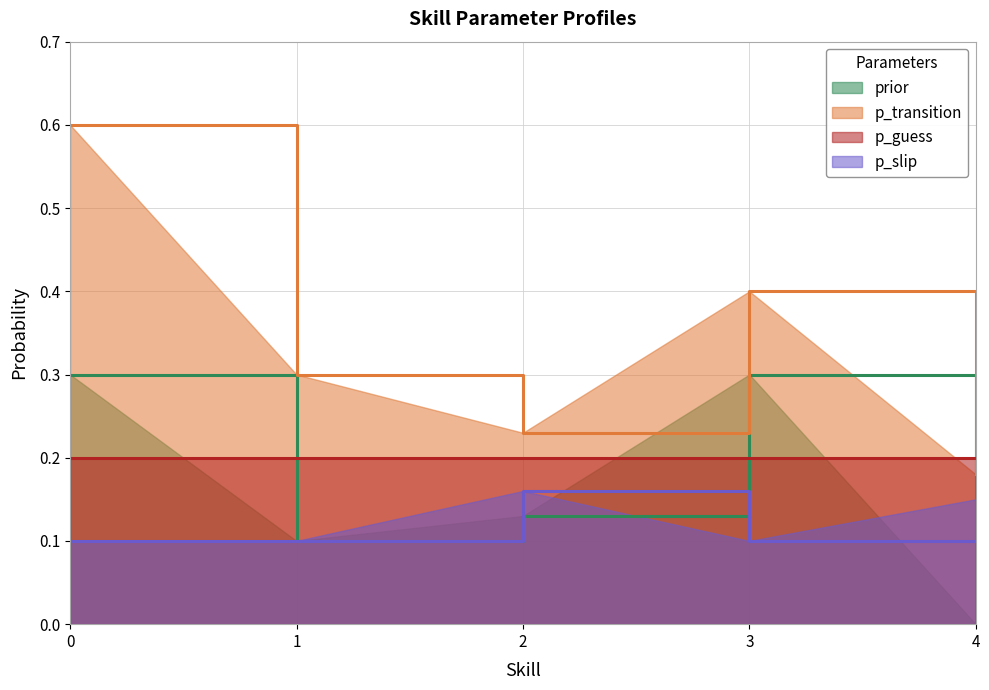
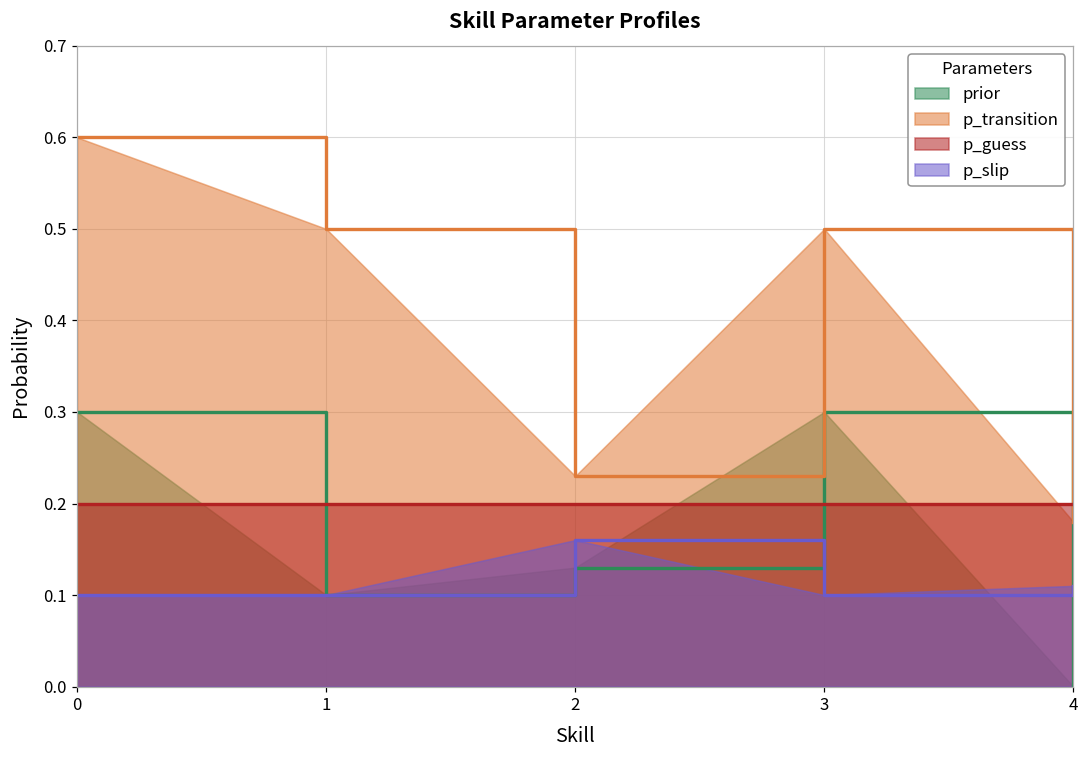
p_transition, 1: 0.3 -> 0.5
p_transition, 3: 0.4 -> 0.5
p_slip, 4: 0.15 -> 0.11
